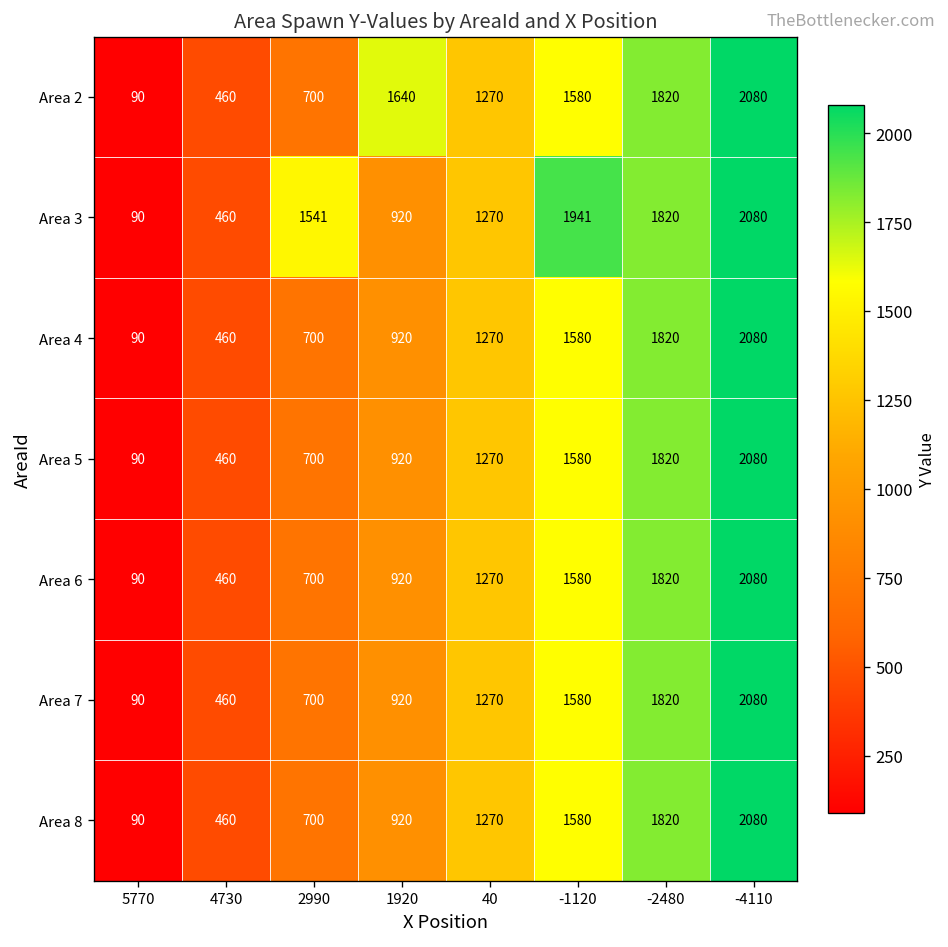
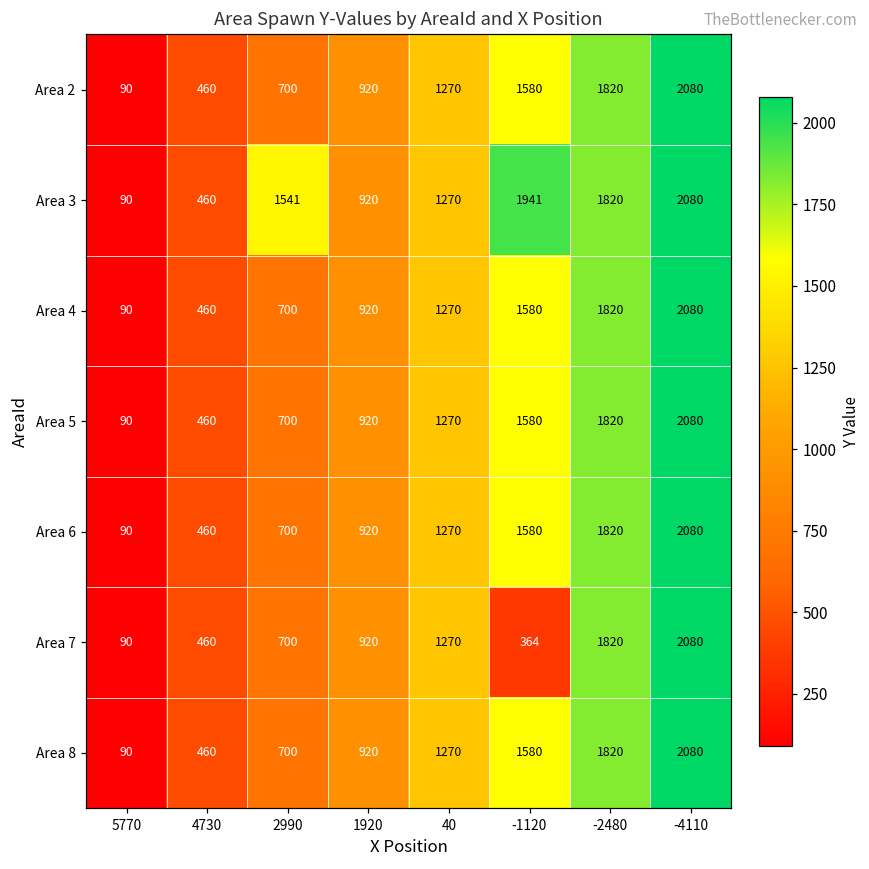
Area 2, 1920: 1640 -> 920
Area 7, -1120: 1580 -> 364
